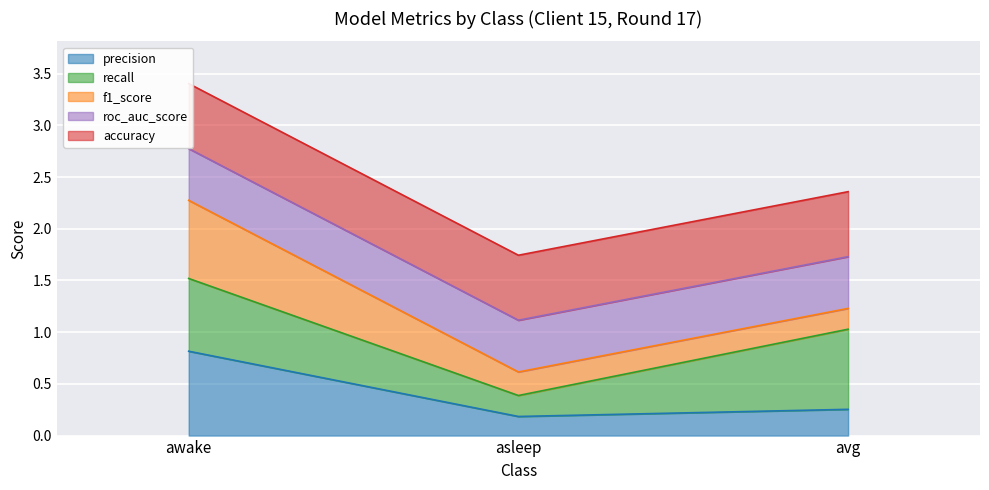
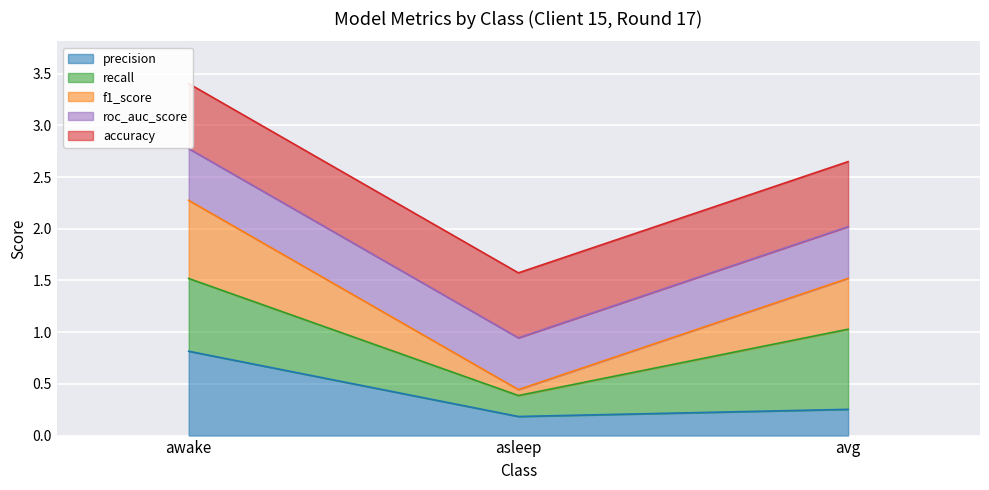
f1_score, asleep: 0.23 -> 0.06
f1_score, avg: 0.20 -> 0.49
